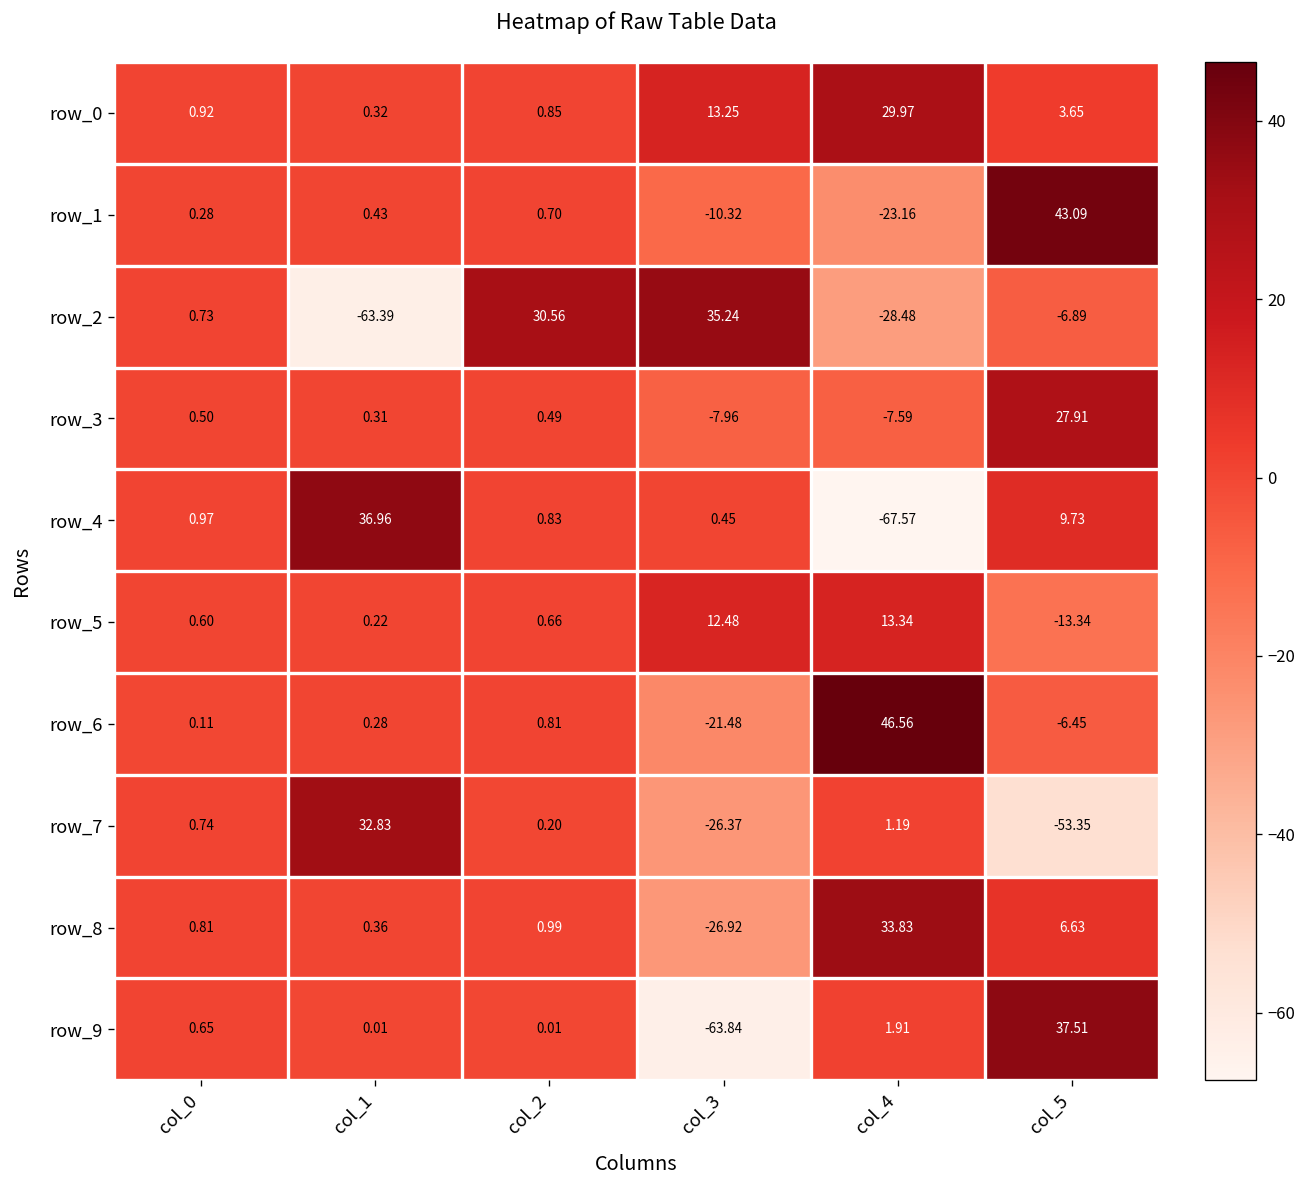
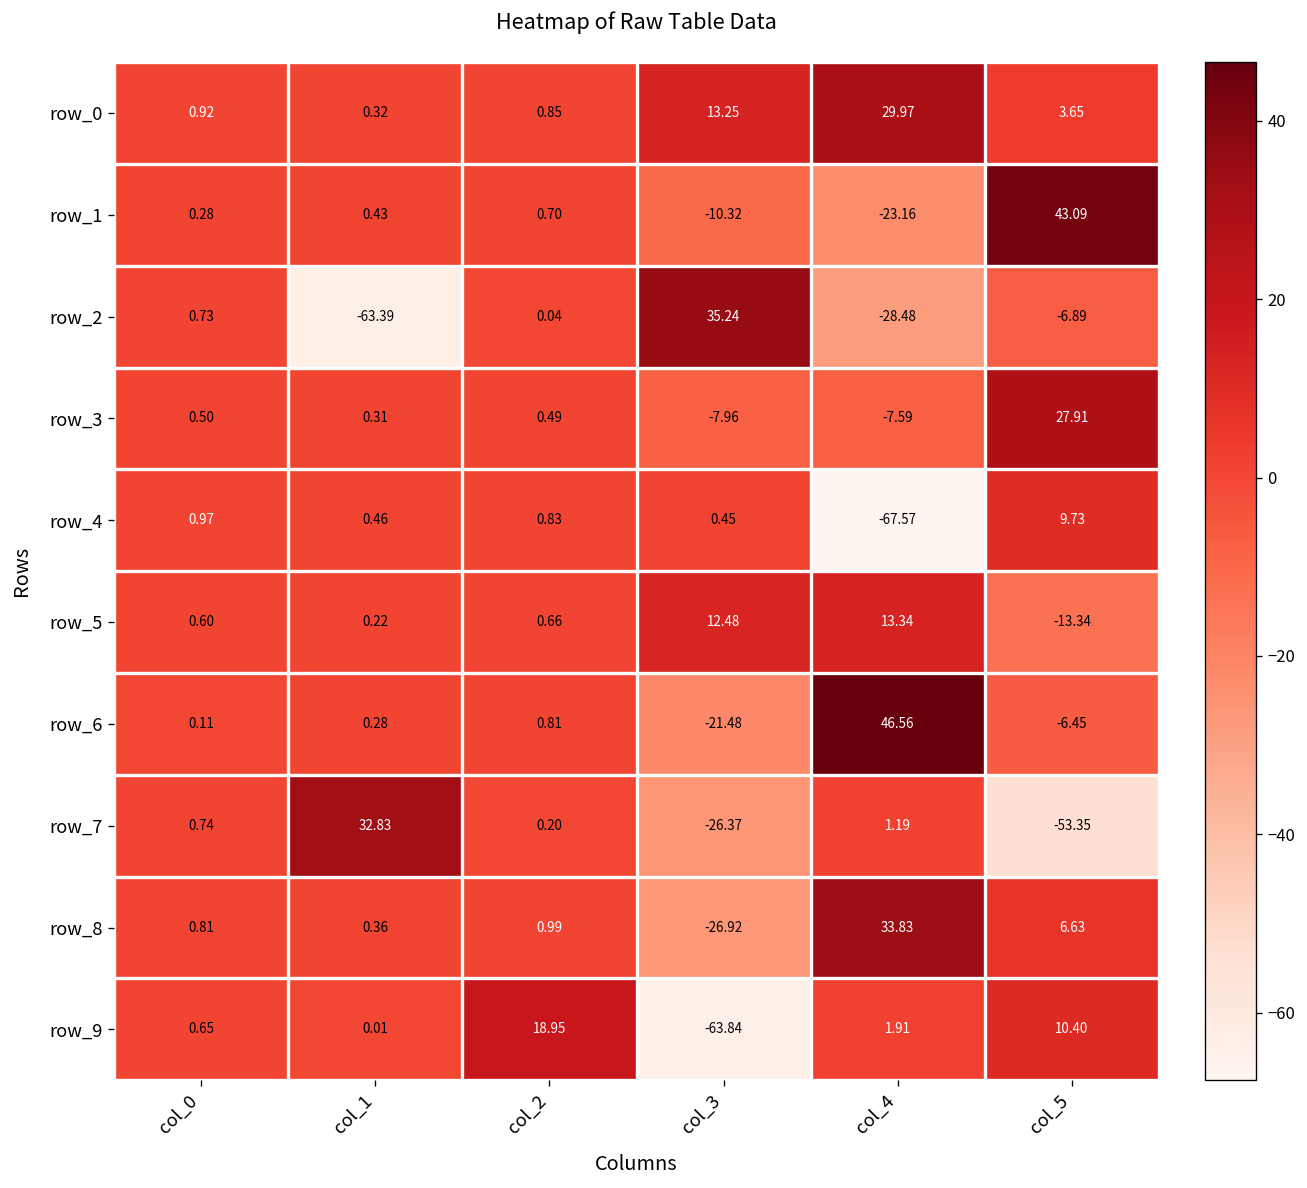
row_2, col_2: 30.56 -> 0.04
row_4, col_1: 36.96 -> 0.46
row_9, col_2: 0.01 -> 18.95
row_9, col_5: 37.51 -> 10.40
